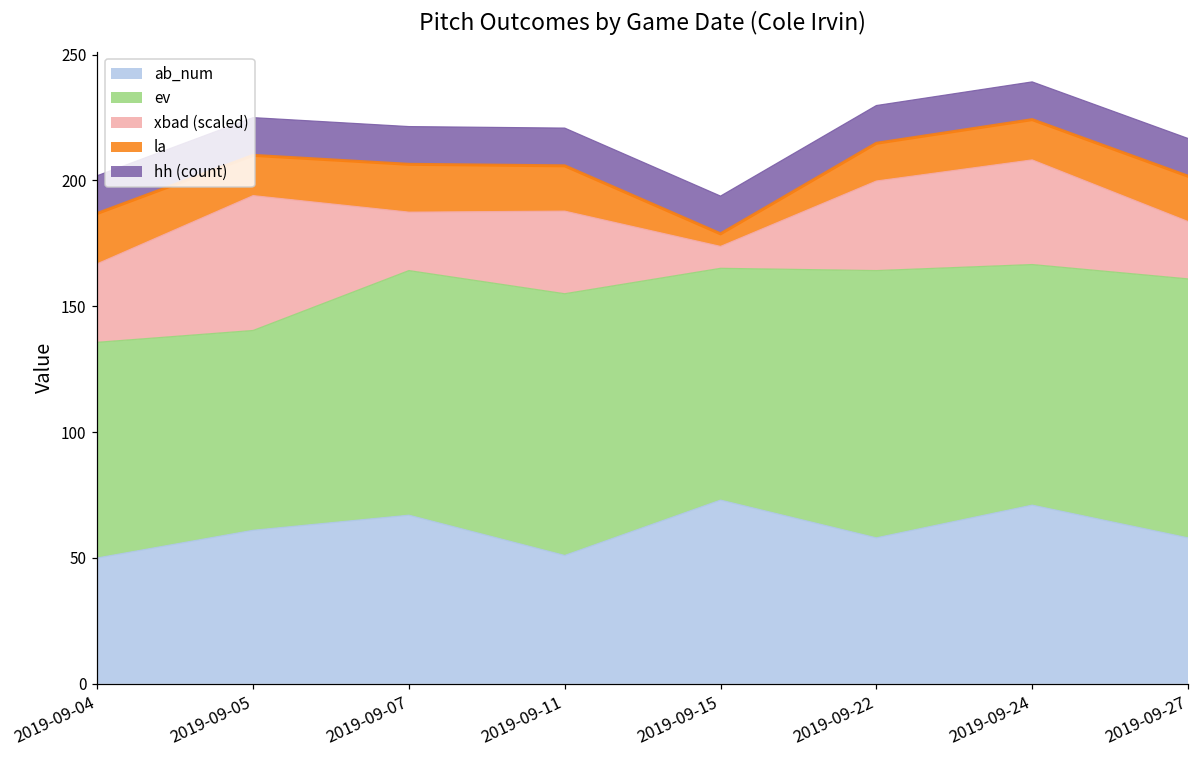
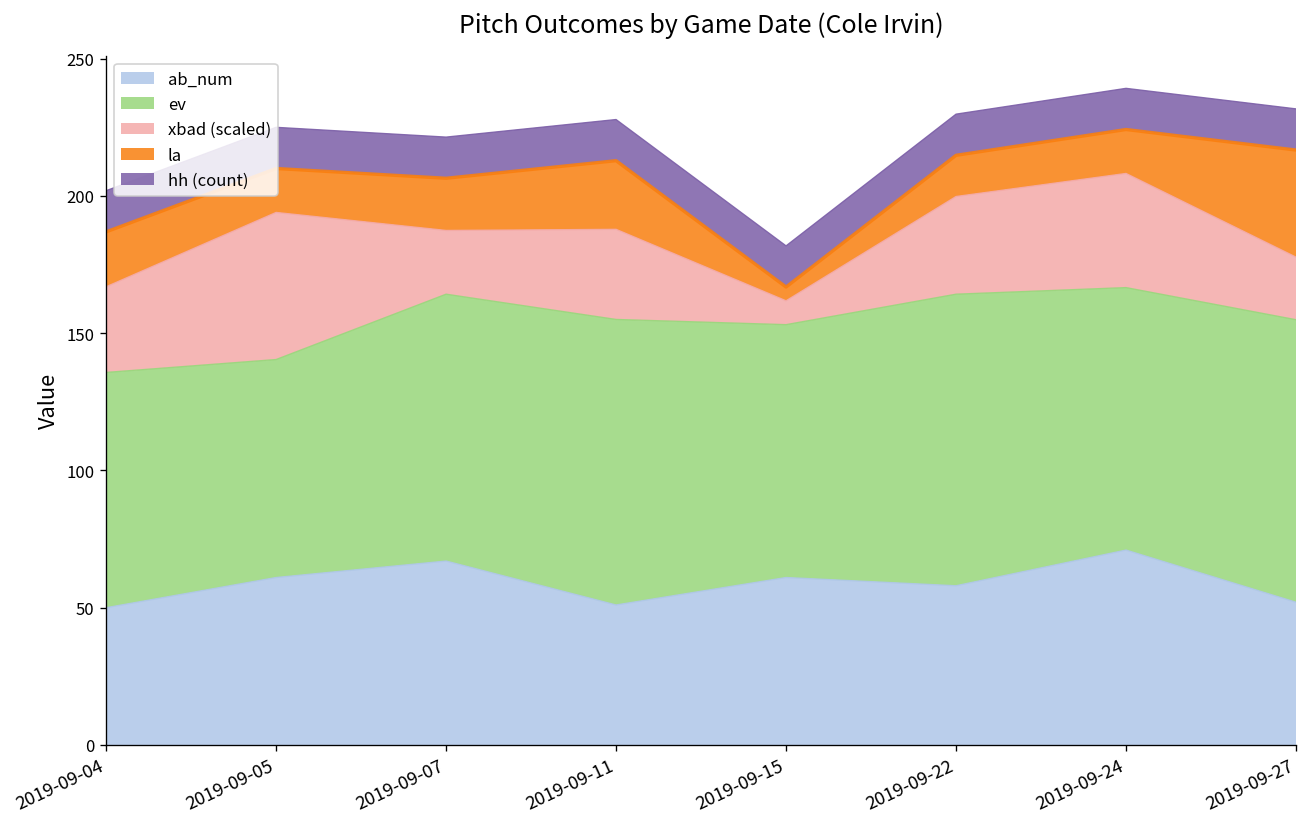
la, 2019-09-11: 18 -> 25
ab_num, 2019-09-15: 73 -> 61
ab_num, 2019-09-27: 58 -> 52
la, 2019-09-27: 18 -> 39
